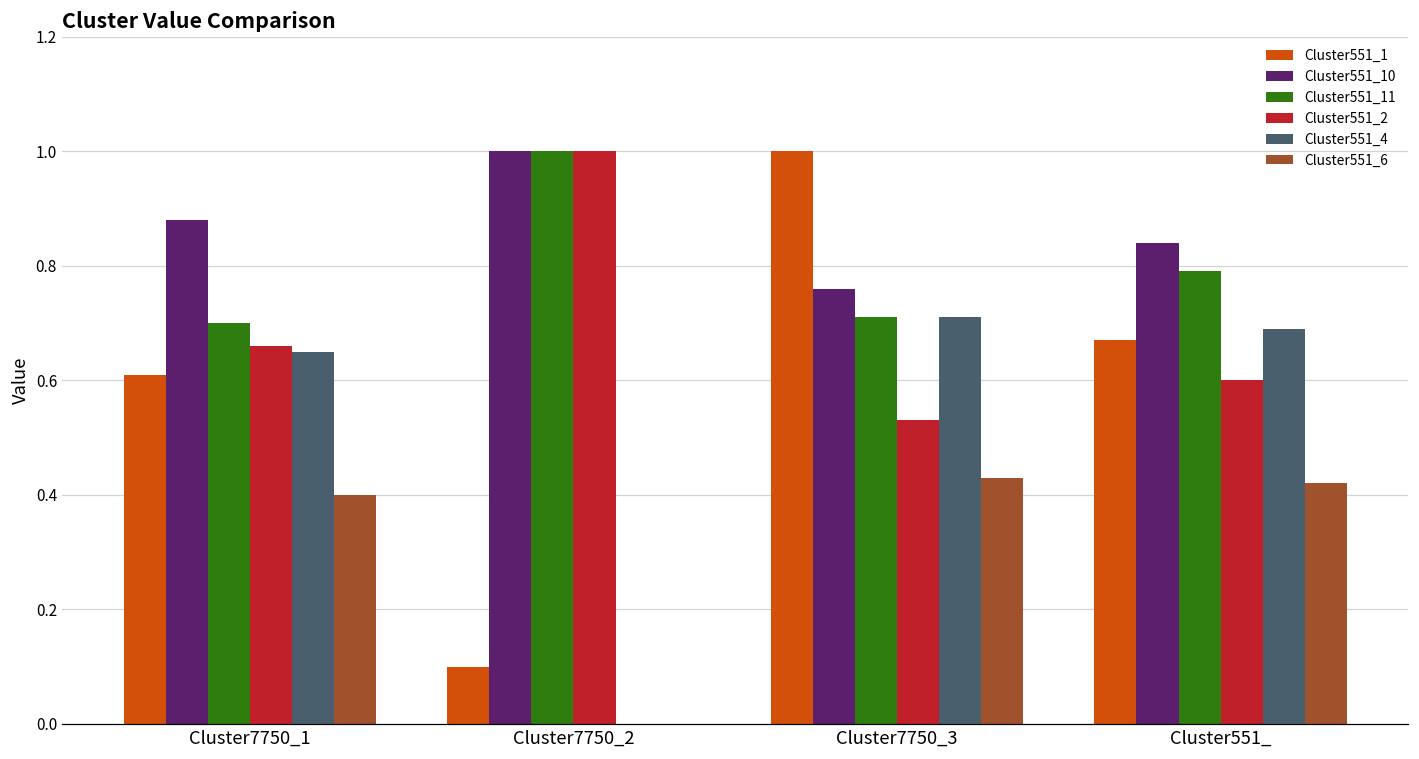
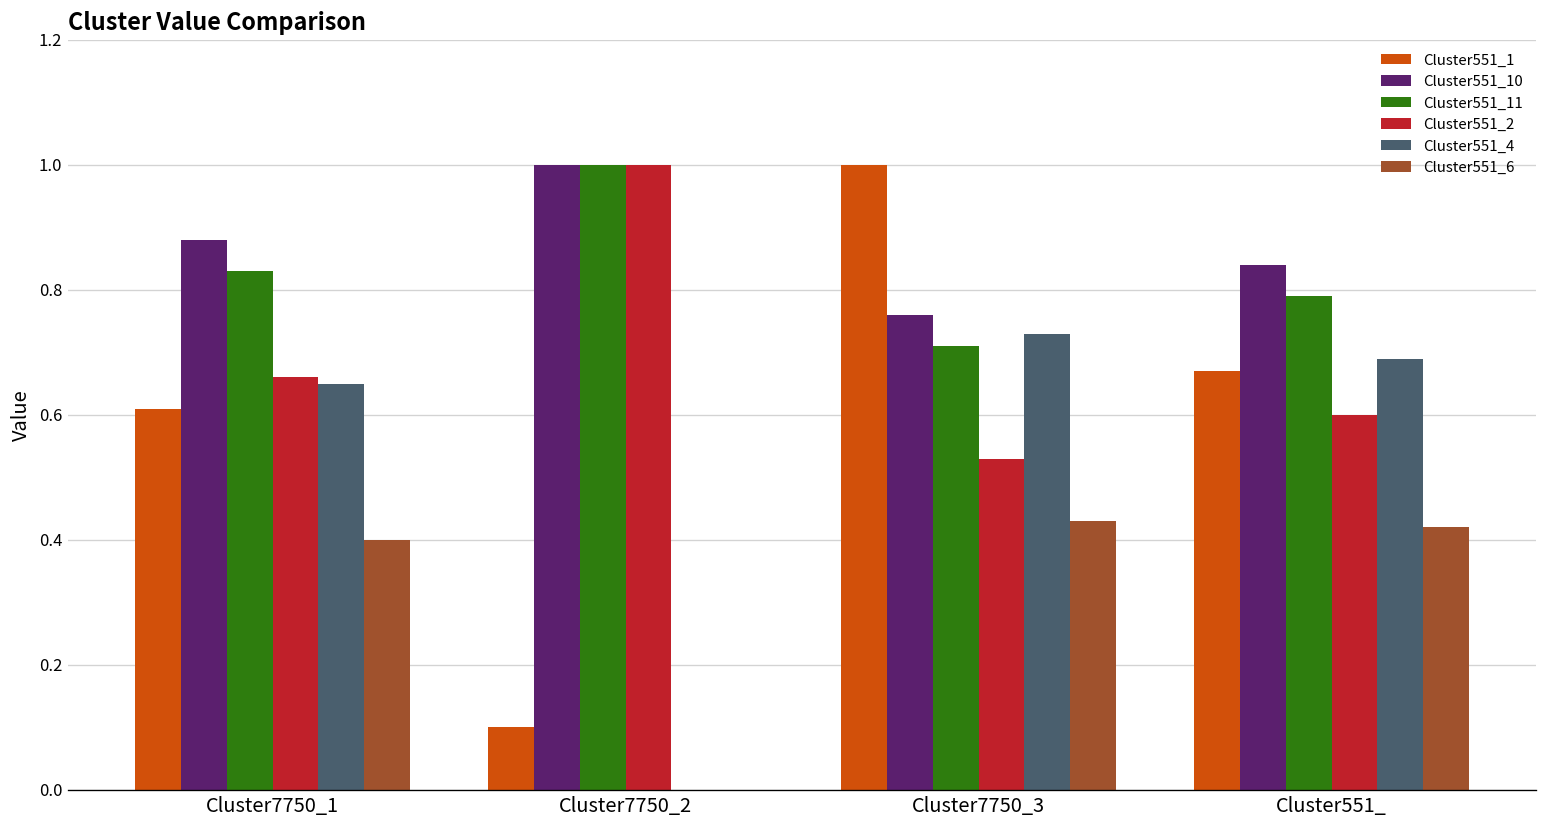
Cluster551_11, Cluster7750_1: 0.70 -> 0.83
Cluster551_4, Cluster7750_3: 0.71 -> 0.73
